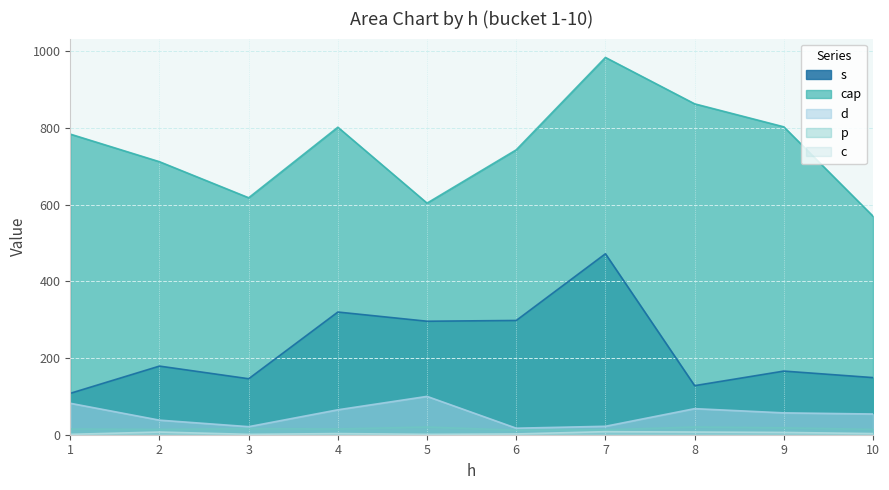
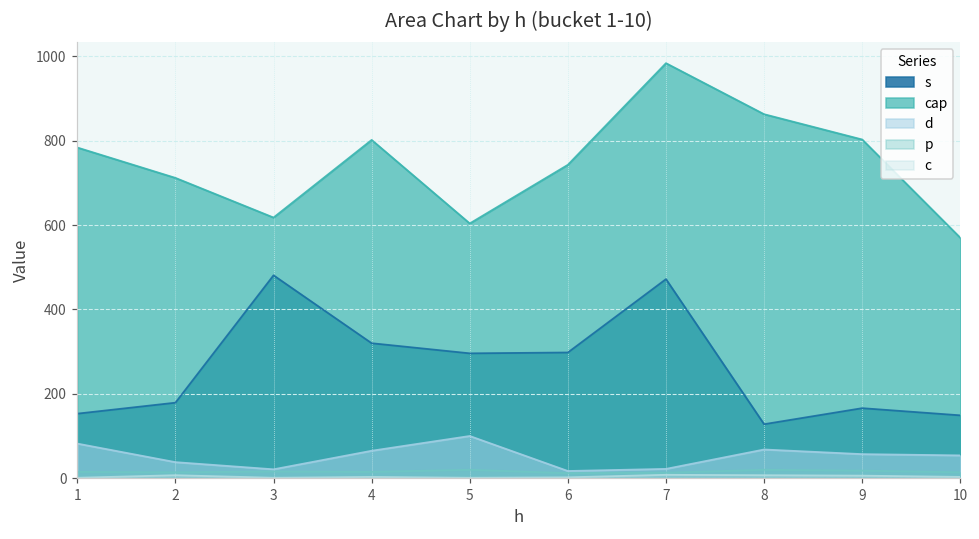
s, 1: 110 -> 150
s, 3: 150 -> 480
